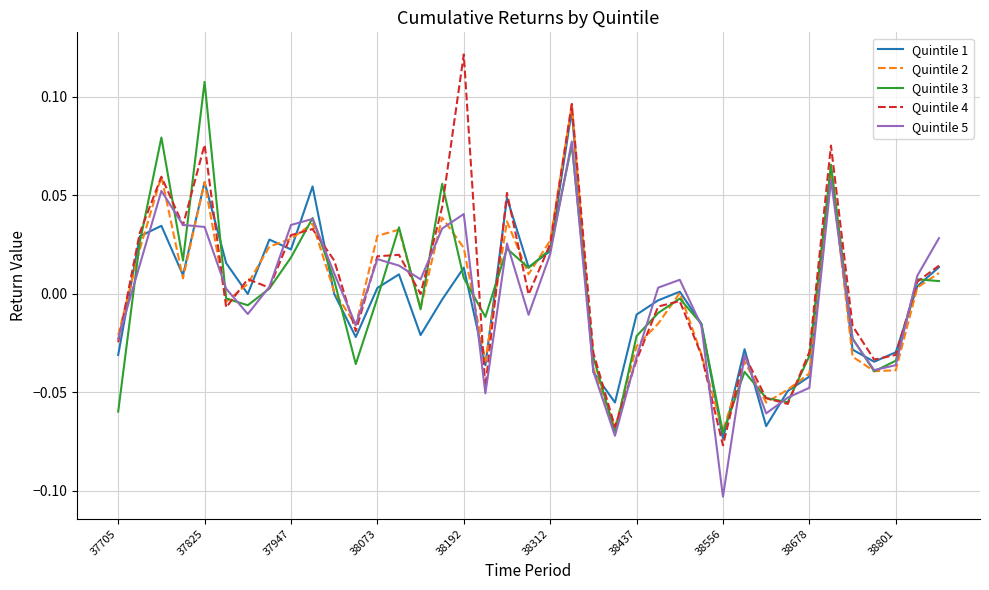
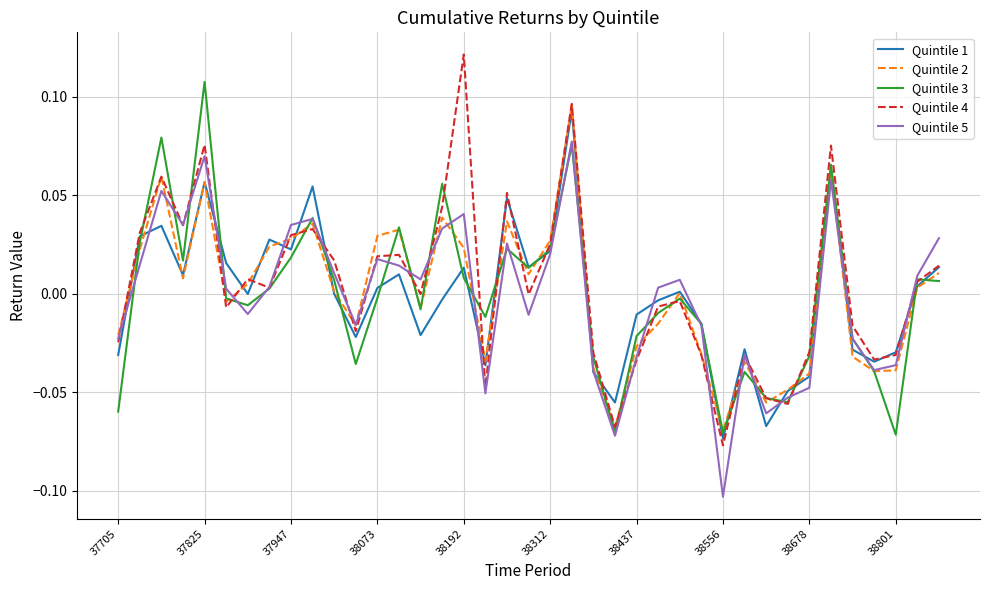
Quintile 5, 37825: 0.034 -> 0.070
Quintile 3, 38801: -0.034 -> -0.072
